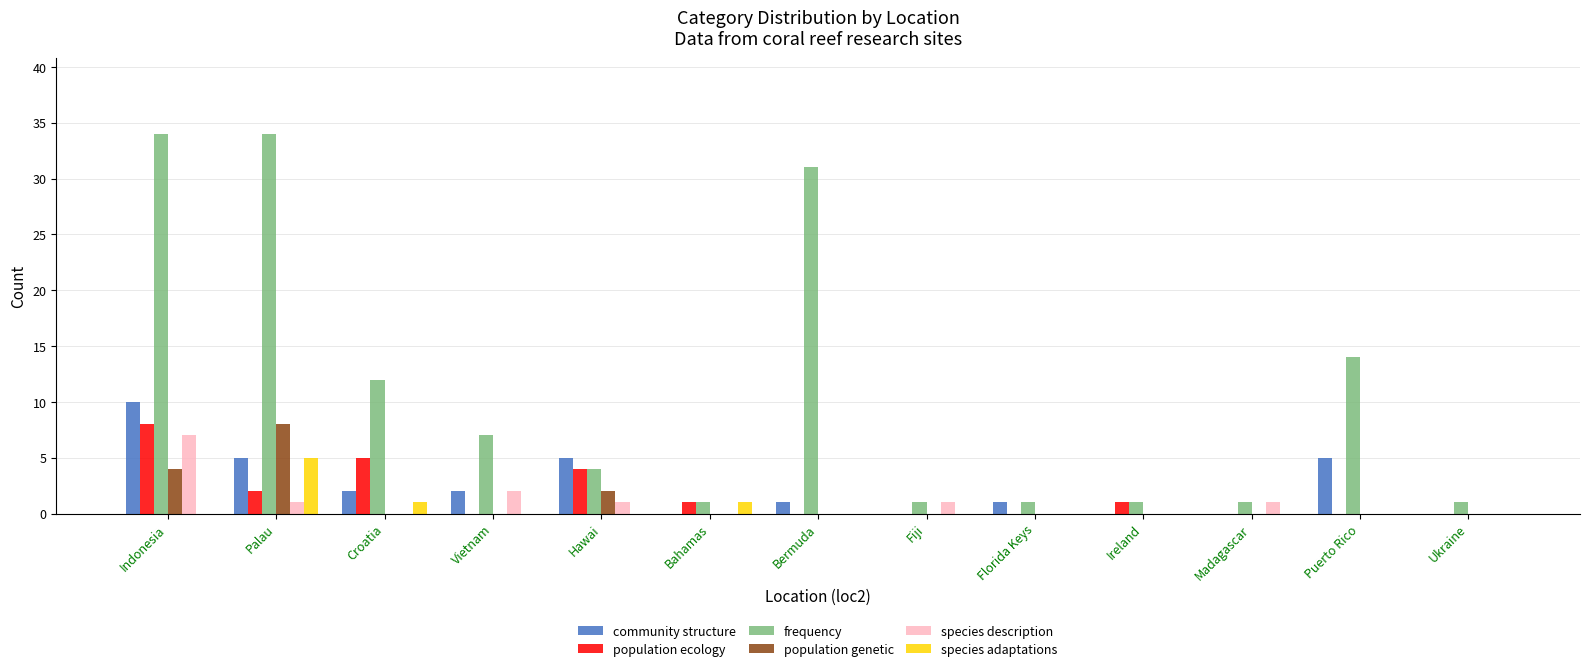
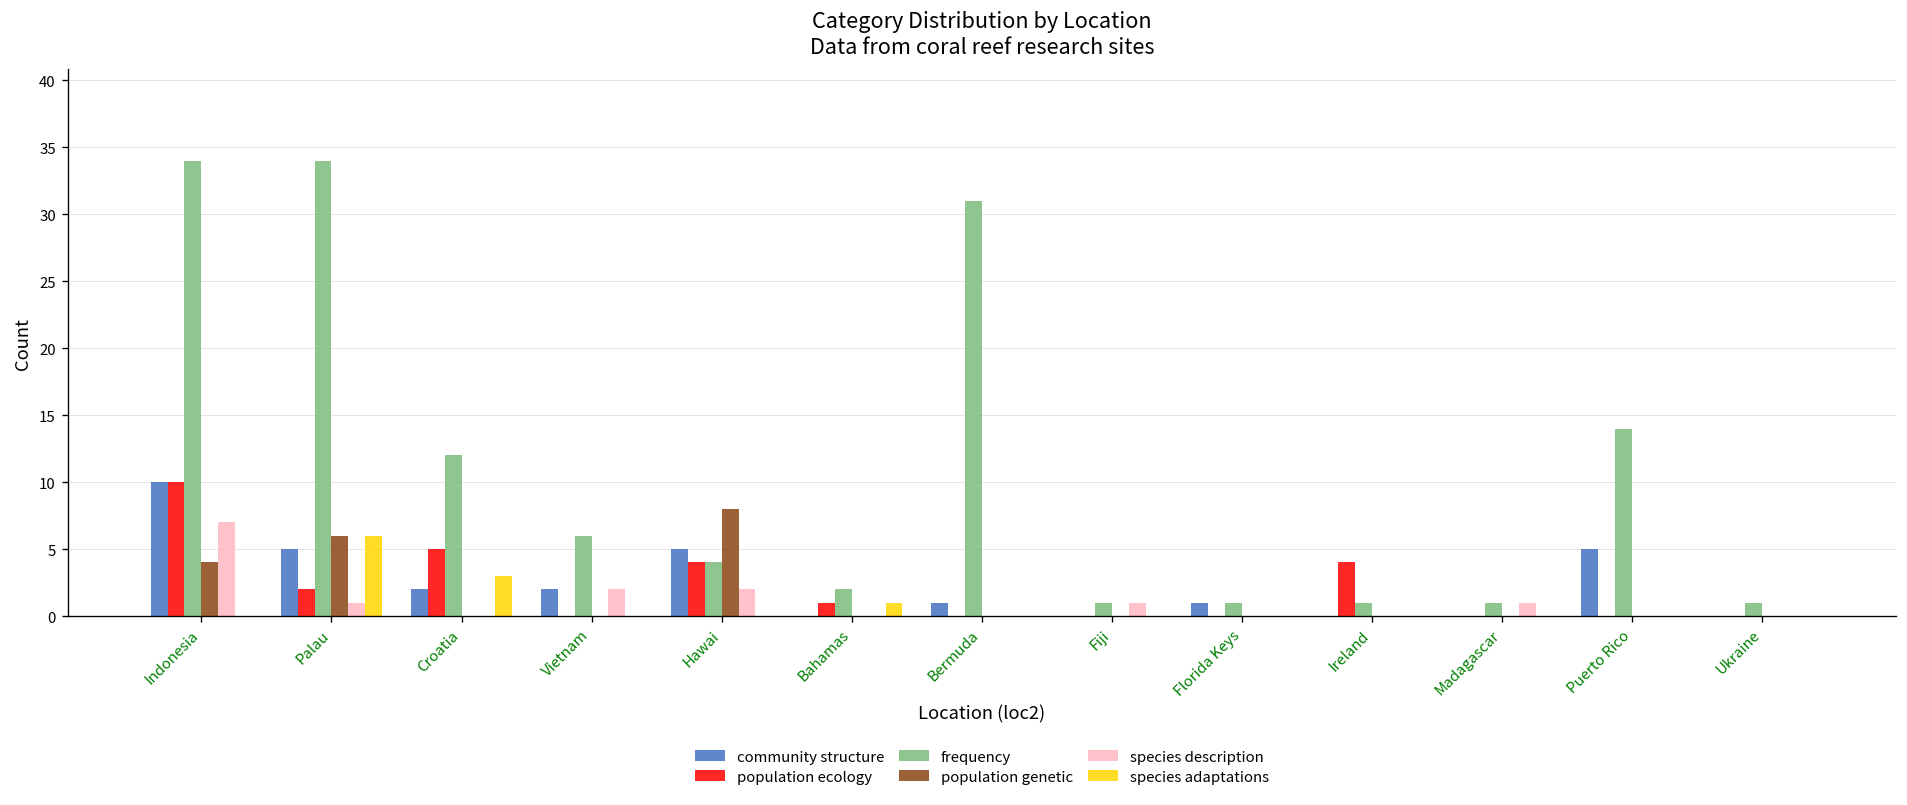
population ecology, Indonesia: 8 -> 10
population genetic, Palau: 8 -> 6
species adaptations, Palau: 5 -> 6
species adaptations, Croatia: 1 -> 3
frequency, Vietnam: 7 -> 6
population genetic, Hawai: 2 -> 8
species description, Hawai: 1 -> 2
frequency, Bahamas: 1 -> 2
population ecology, Ireland: 1 -> 4
